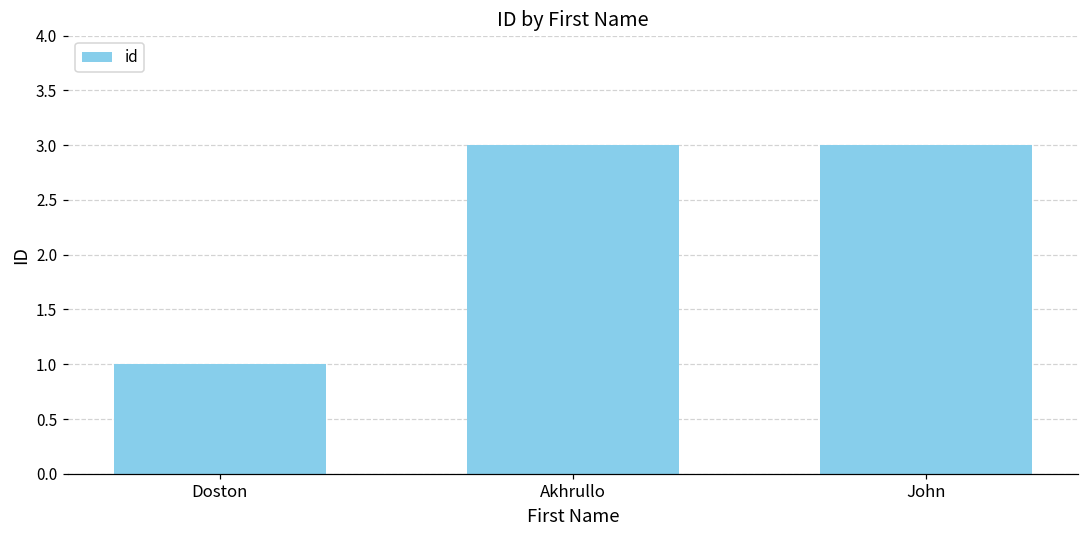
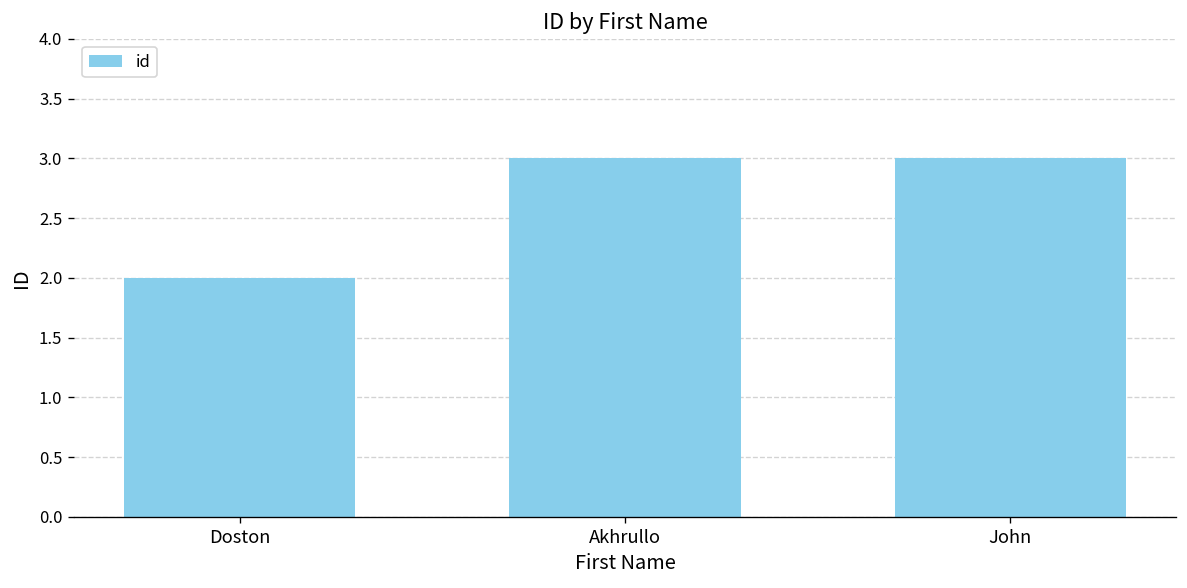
Doston: 1 -> 2
